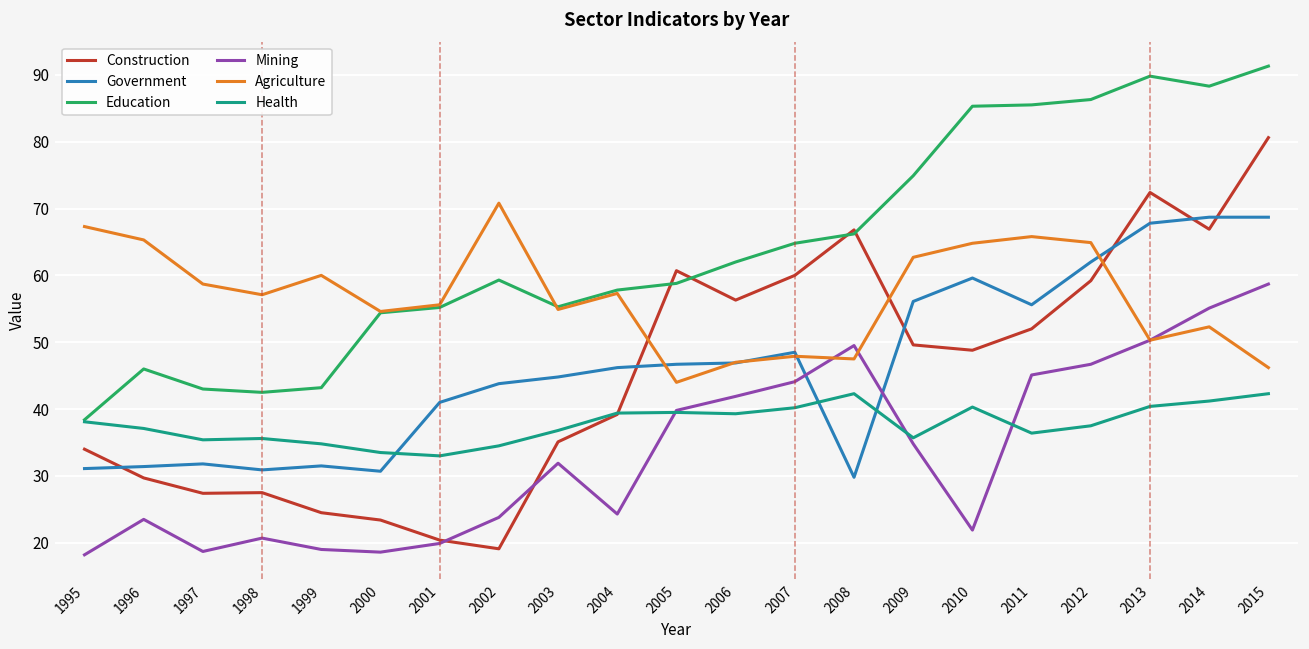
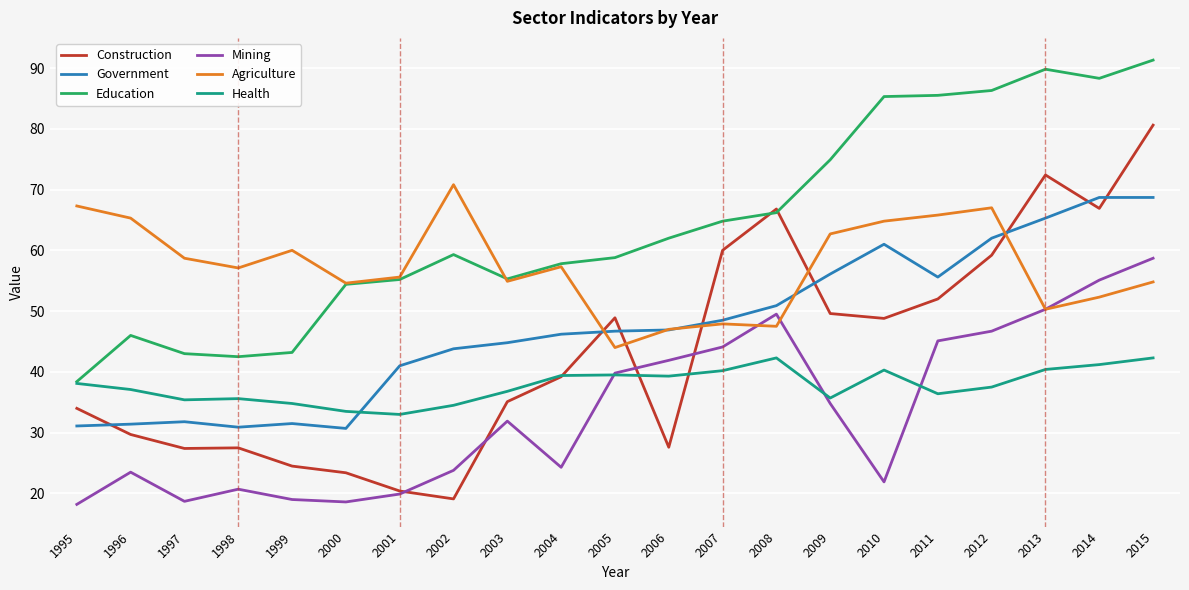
Construction, 2005: 61 -> 49
Construction, 2006: 56 -> 28
Government, 2008: 30 -> 51
Government, 2010: 60 -> 61
Agriculture, 2012: 65 -> 67
Government, 2013: 68 -> 65
Agriculture, 2015: 46 -> 55
